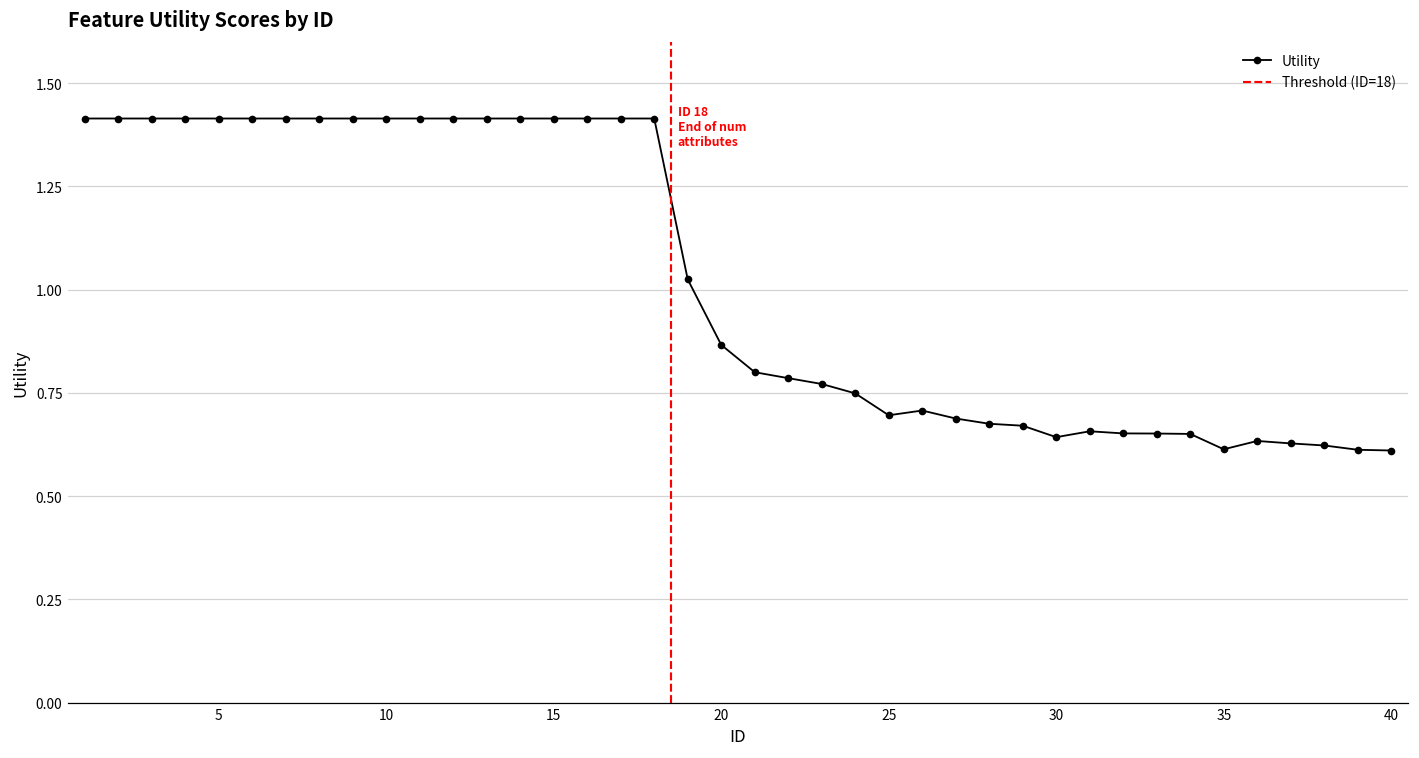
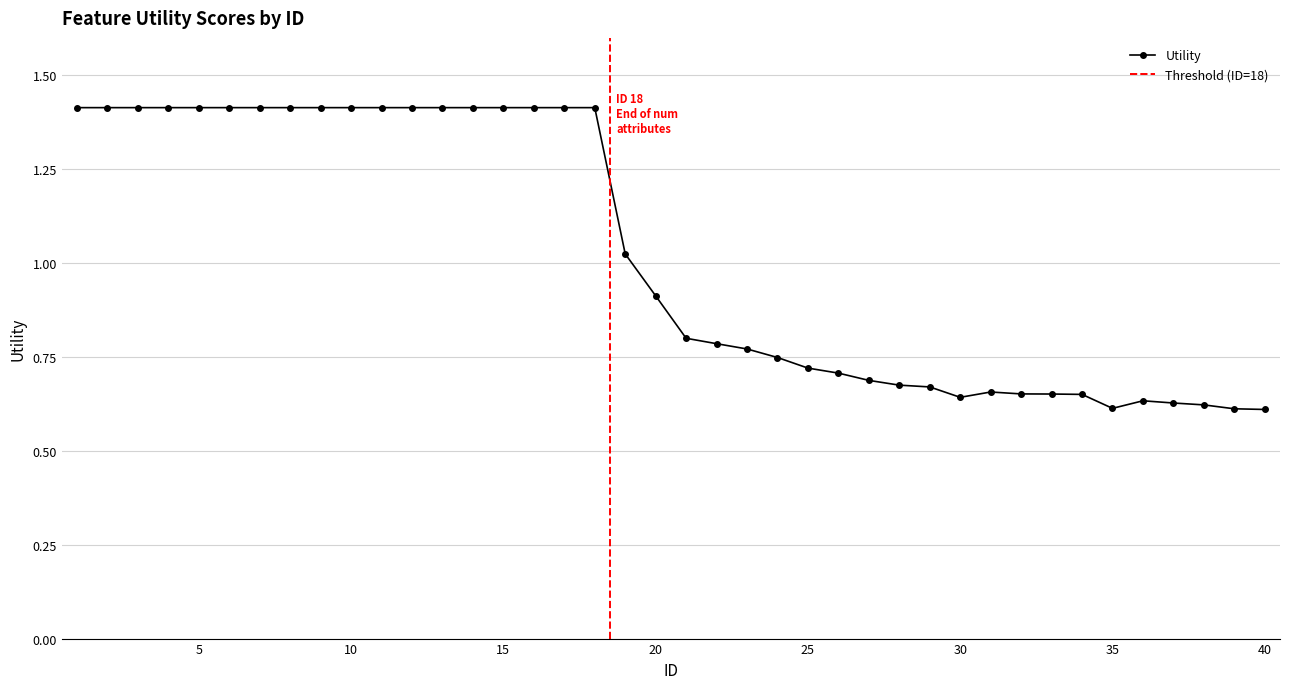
20: 0.87 -> 0.91
25: 0.70 -> 0.72
